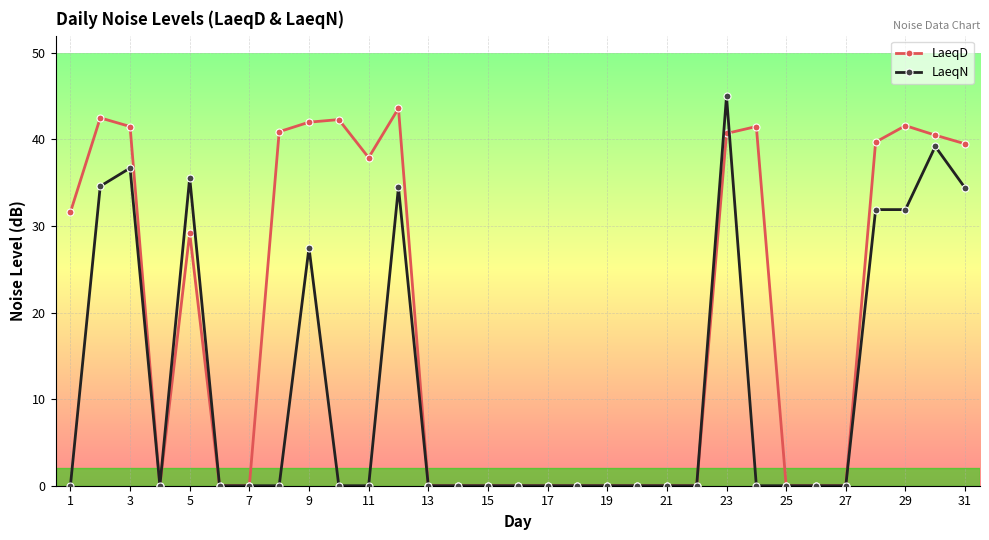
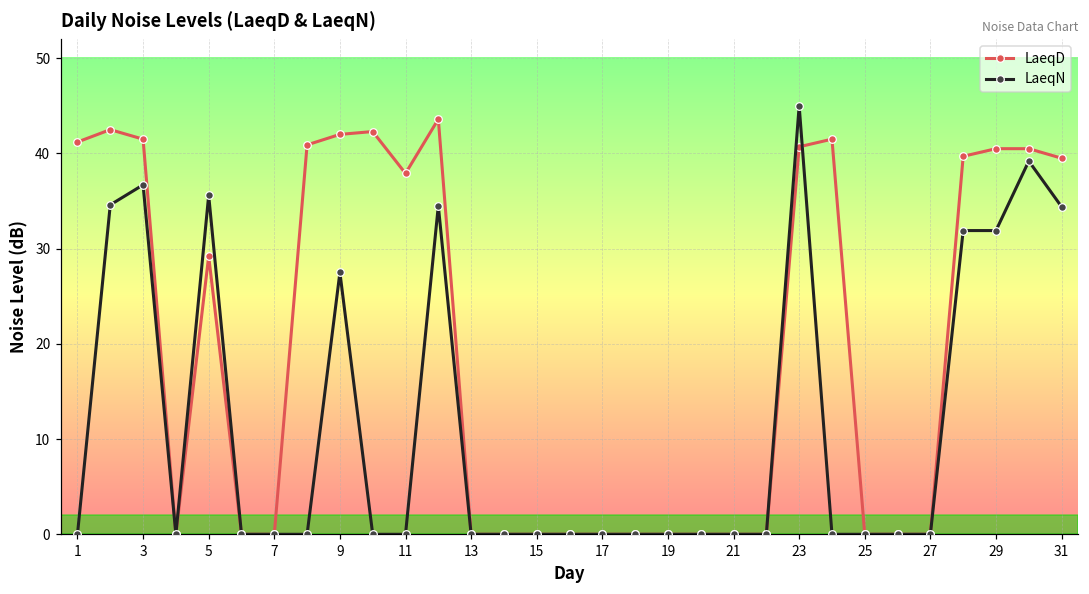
LaeqD, 1: 32 -> 41
LaeqD, 29: 42 -> 41
